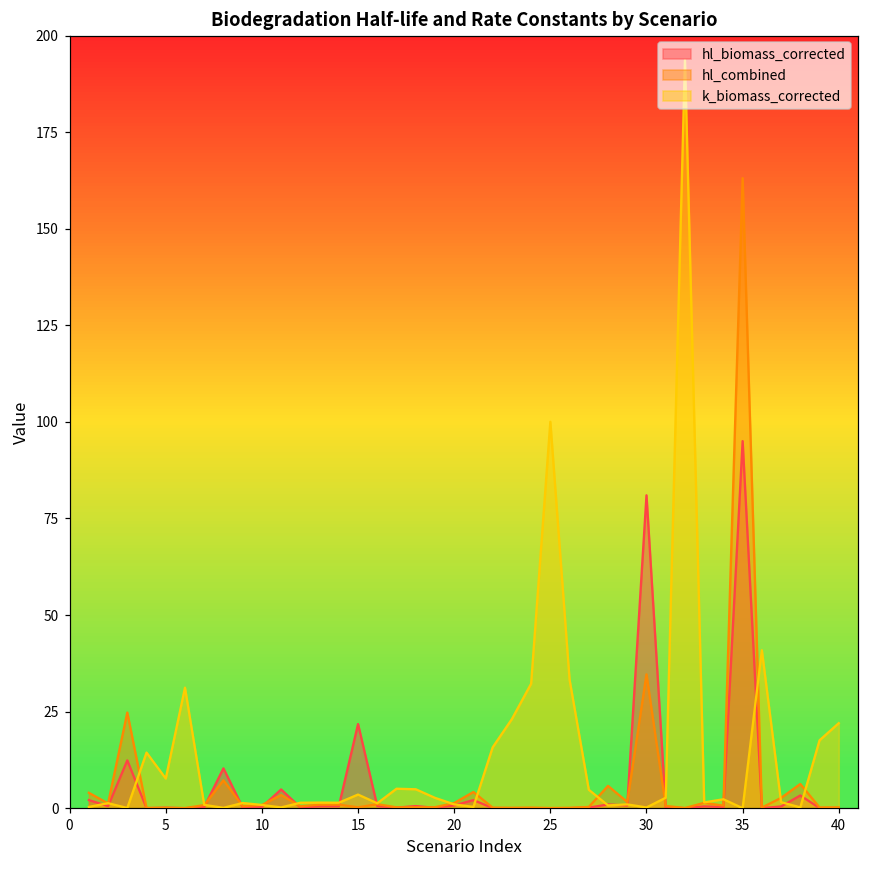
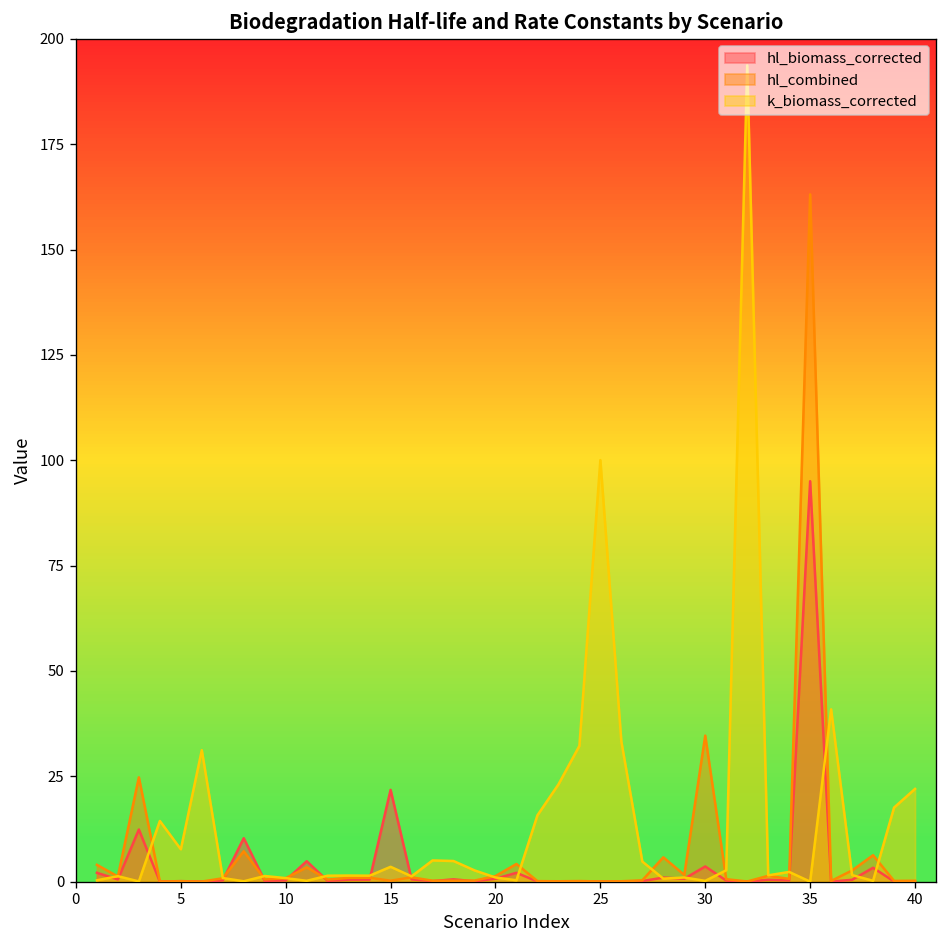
hl_biomass_corrected, 30: 81 -> 4
